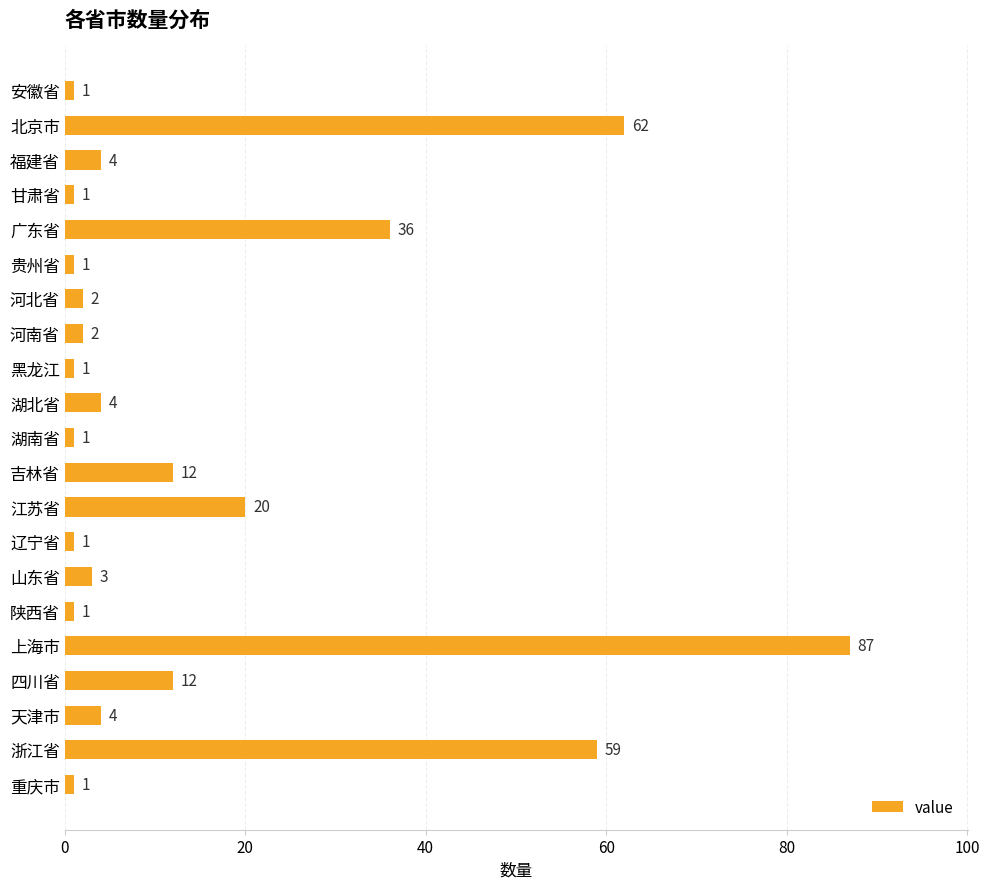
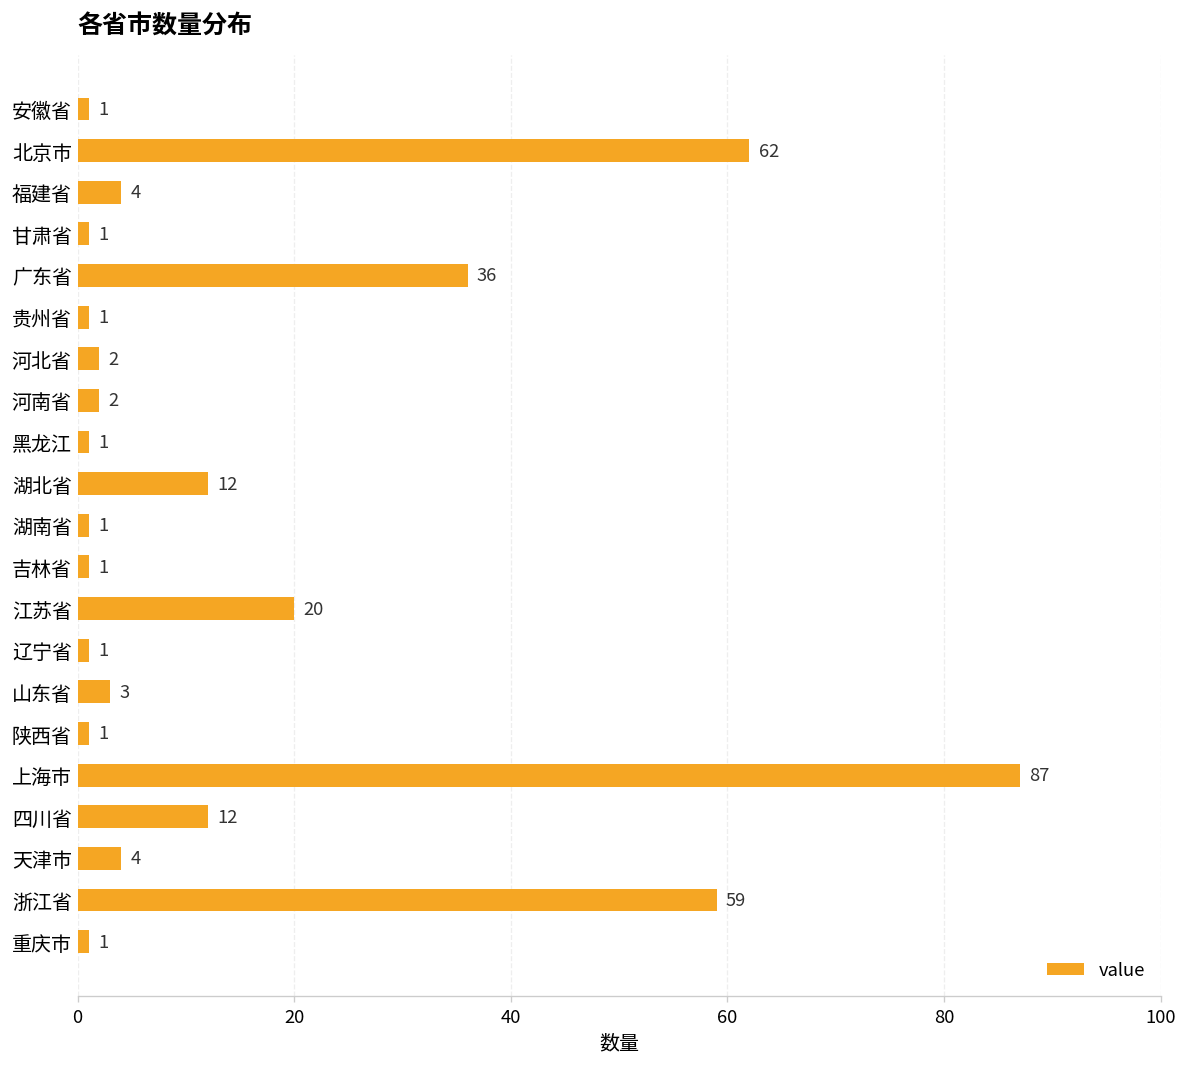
湖北省: 4 -> 12
吉林省: 12 -> 1
